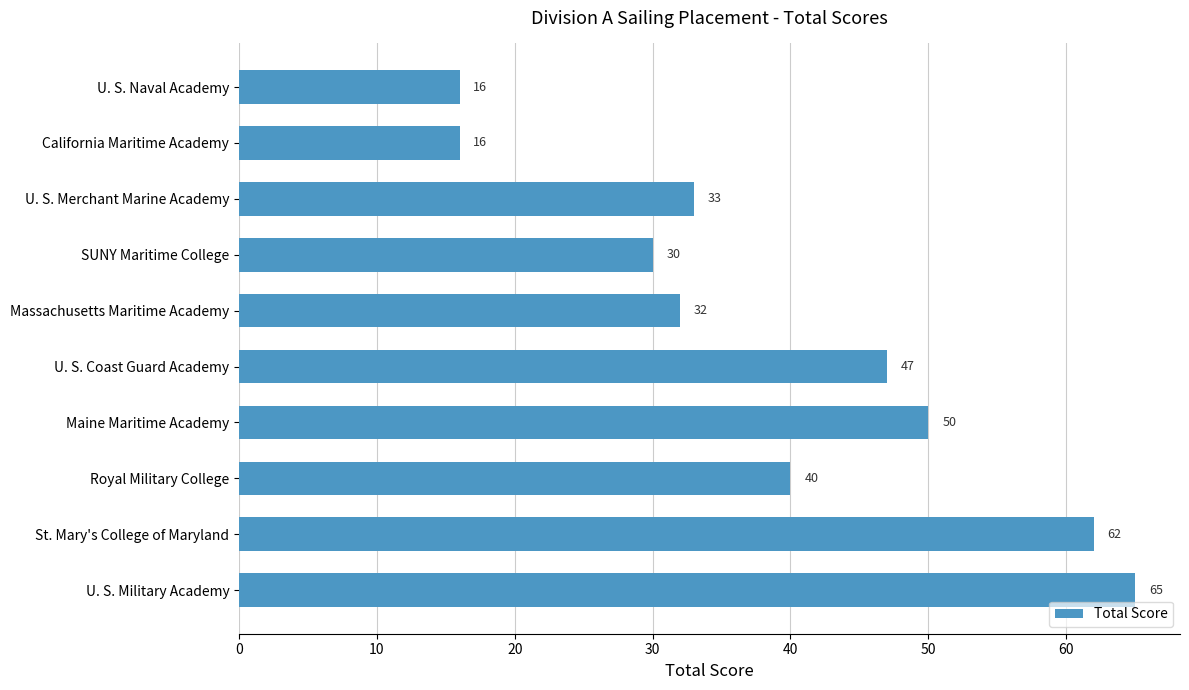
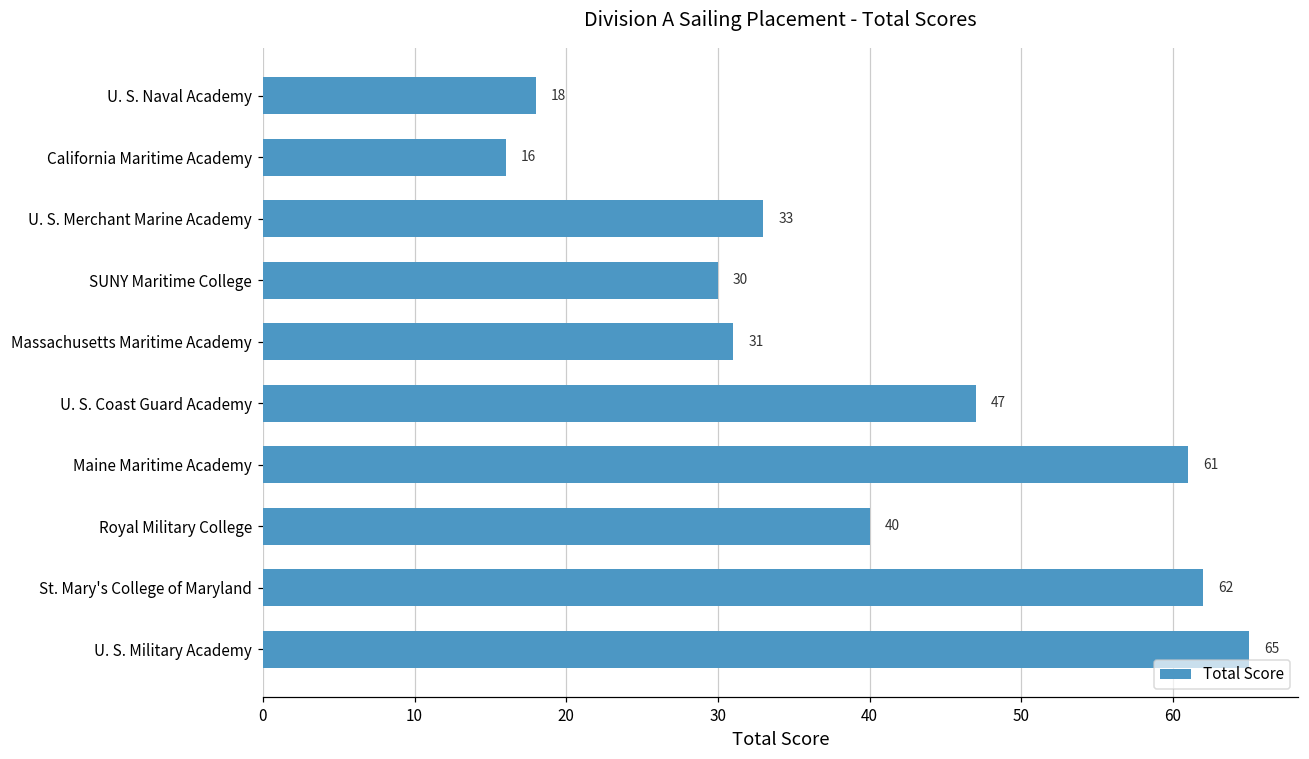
U. S. Naval Academy: 16 -> 18
Massachusetts Maritime Academy: 32 -> 31
Maine Maritime Academy: 50 -> 61
